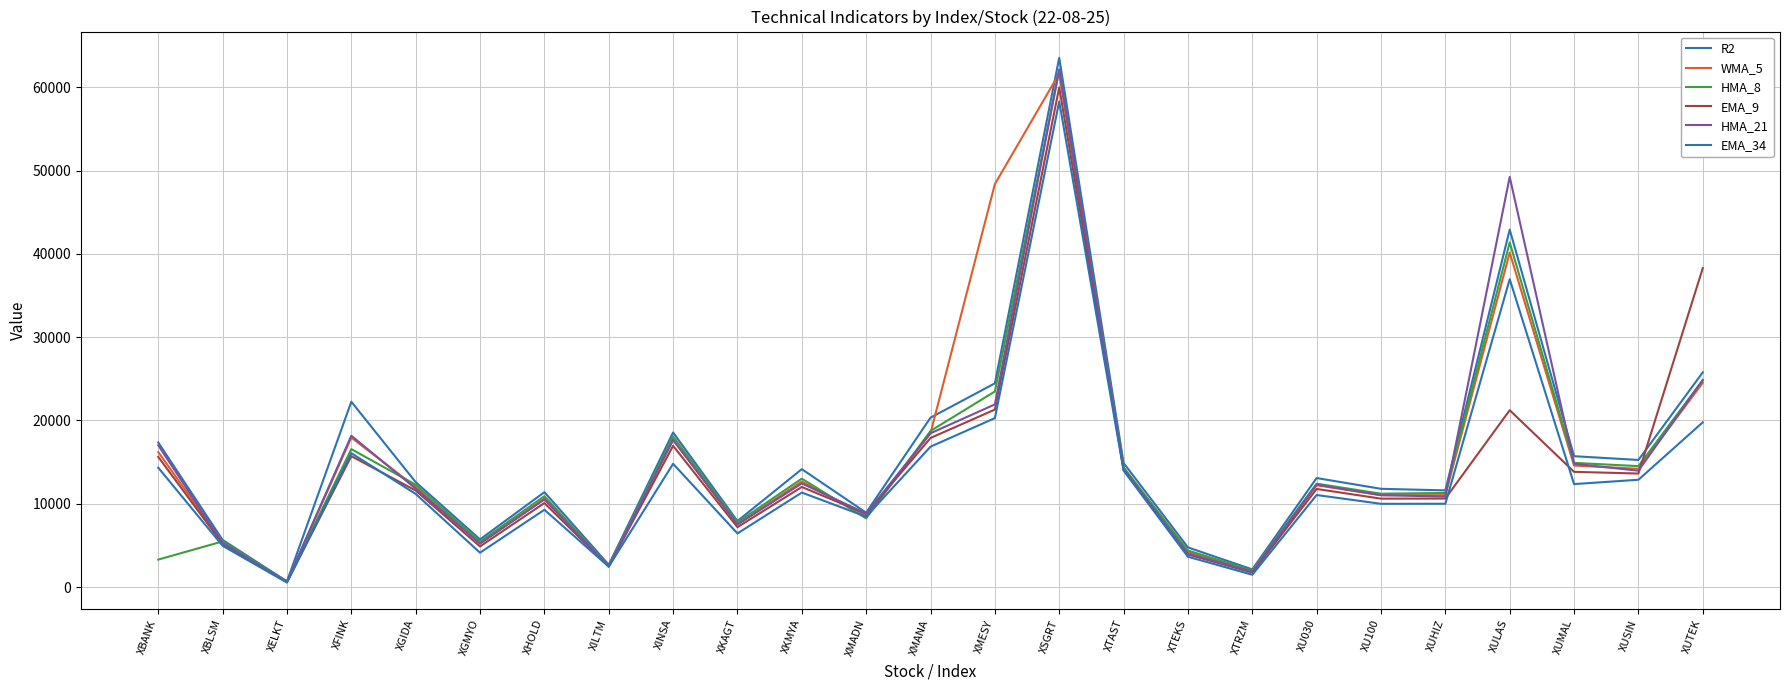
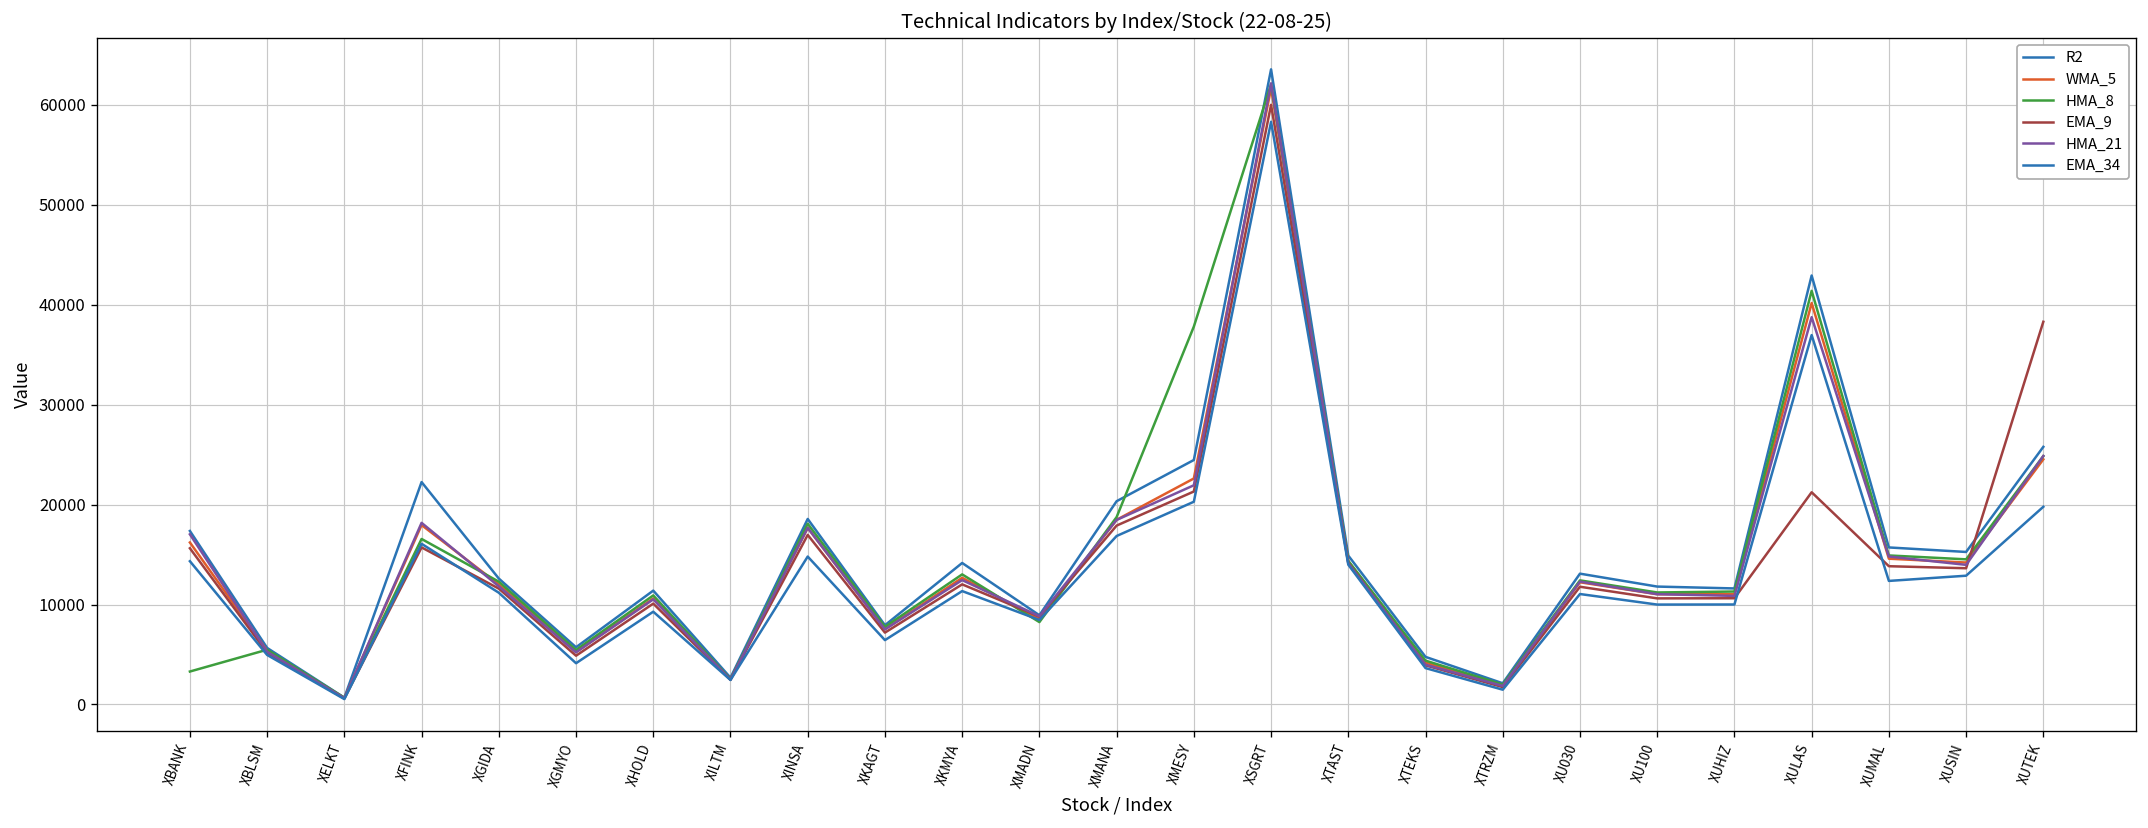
WMA_5, XMESY: 48000 -> 23000
HMA_8, XMESY: 23000 -> 38000
HMA_21, XULAS: 49000 -> 39000
